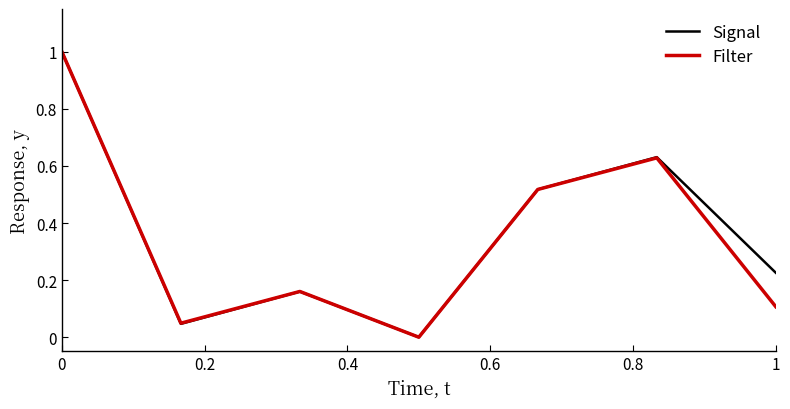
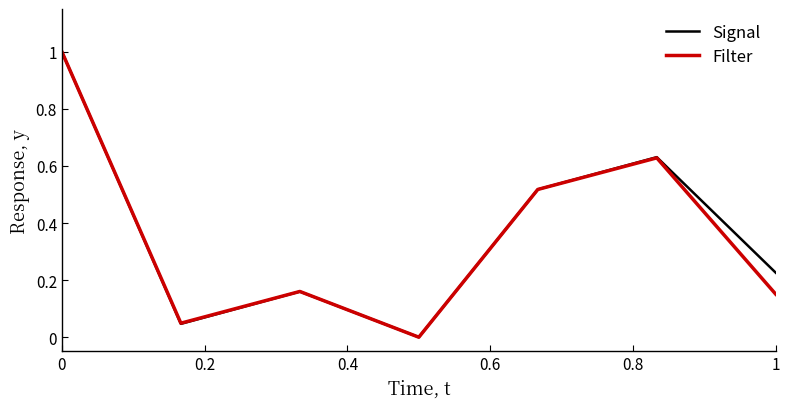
Filter, 1: 0.11 -> 0.15
